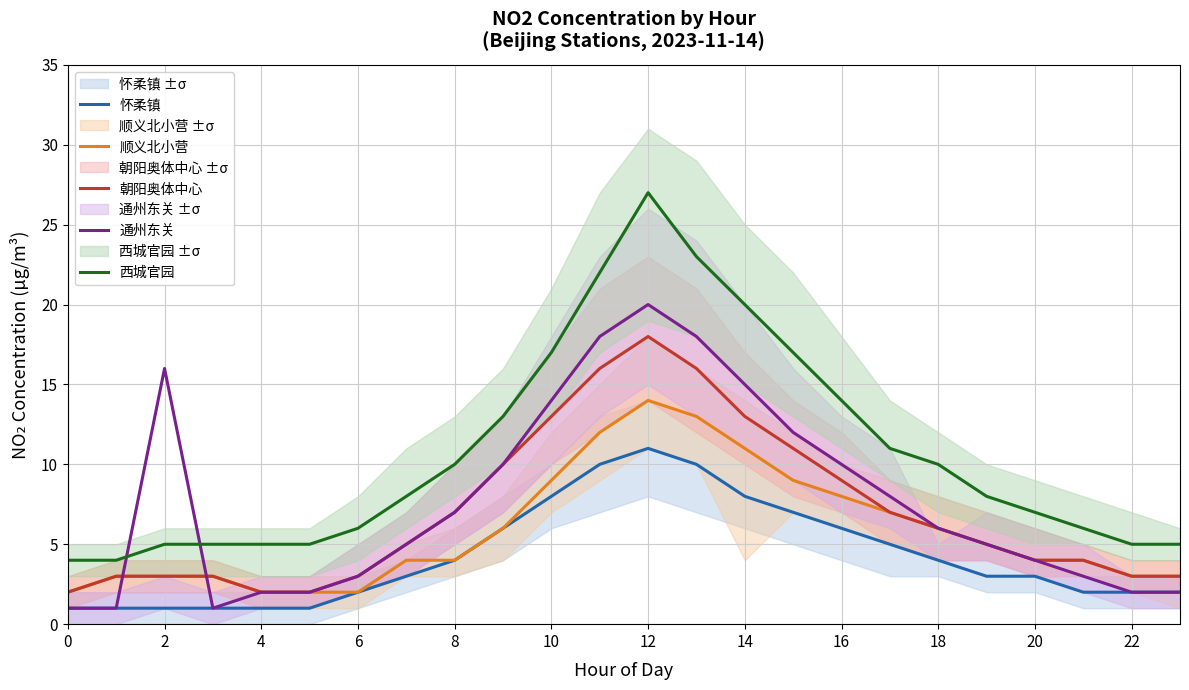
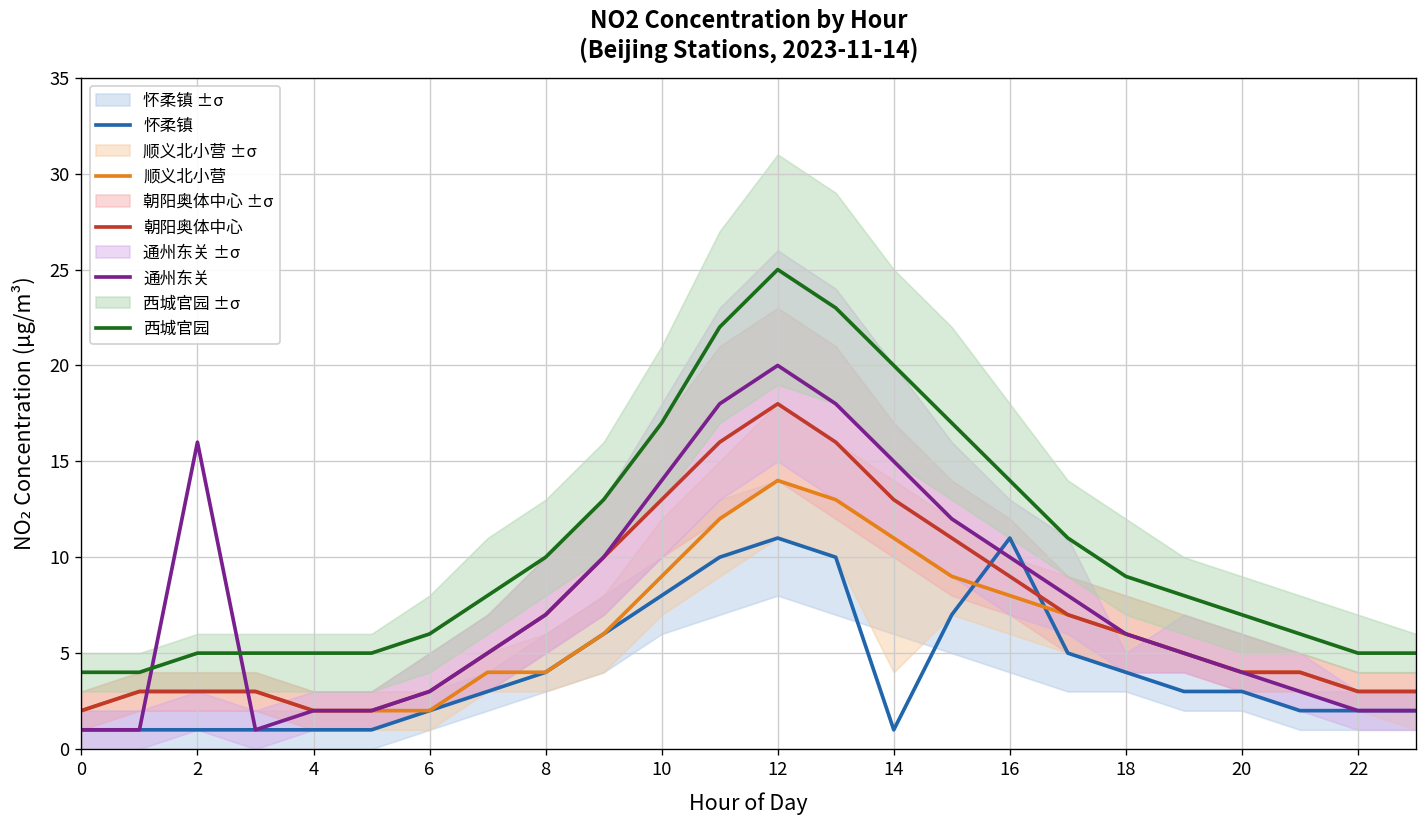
西城官园, 12: 27 -> 25
怀柔镇, 14: 8 -> 1
怀柔镇, 16: 6 -> 11
西城官园, 18: 10 -> 9
